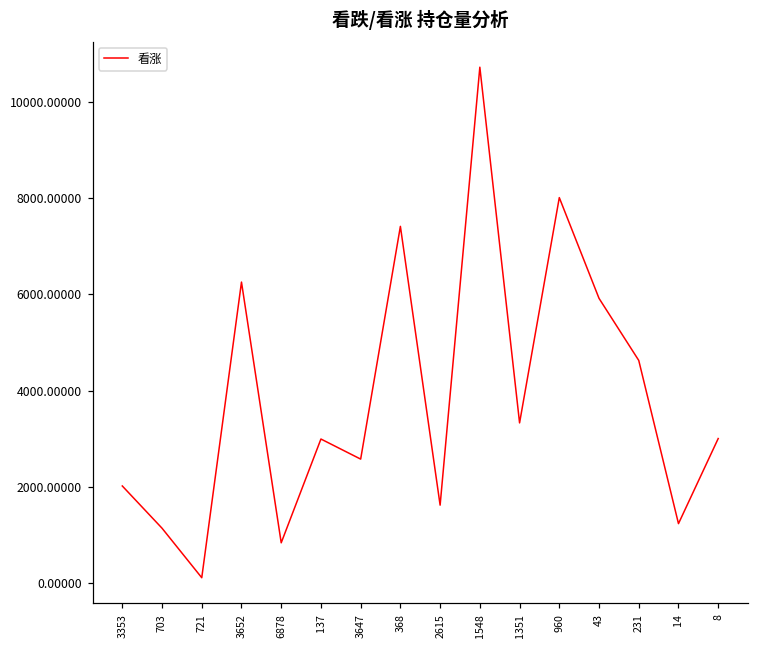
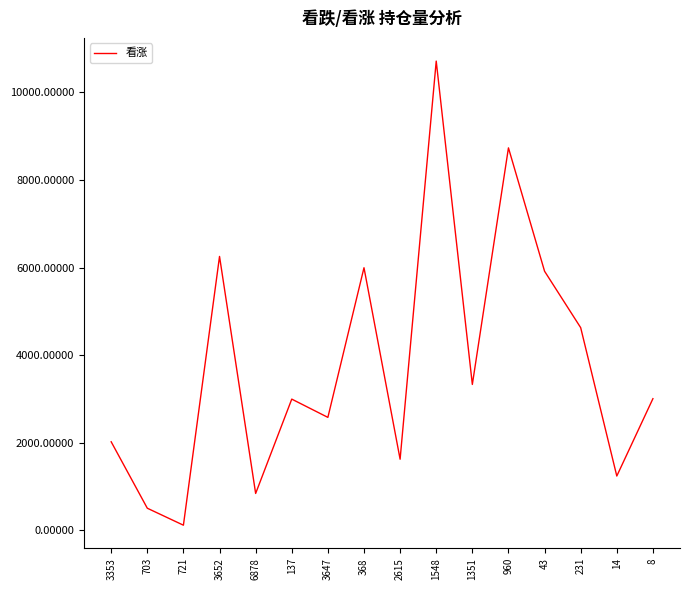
703: 1100 -> 500
368: 7400 -> 6000
960: 8000 -> 8700
